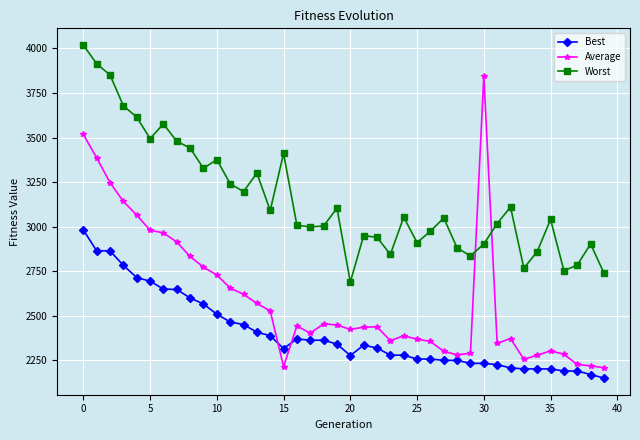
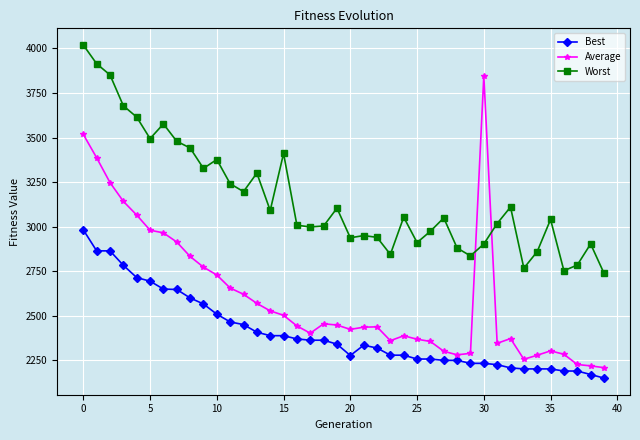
Best, 15: 2320 -> 2390
Average, 15: 2220 -> 2500
Worst, 20: 2690 -> 2940
